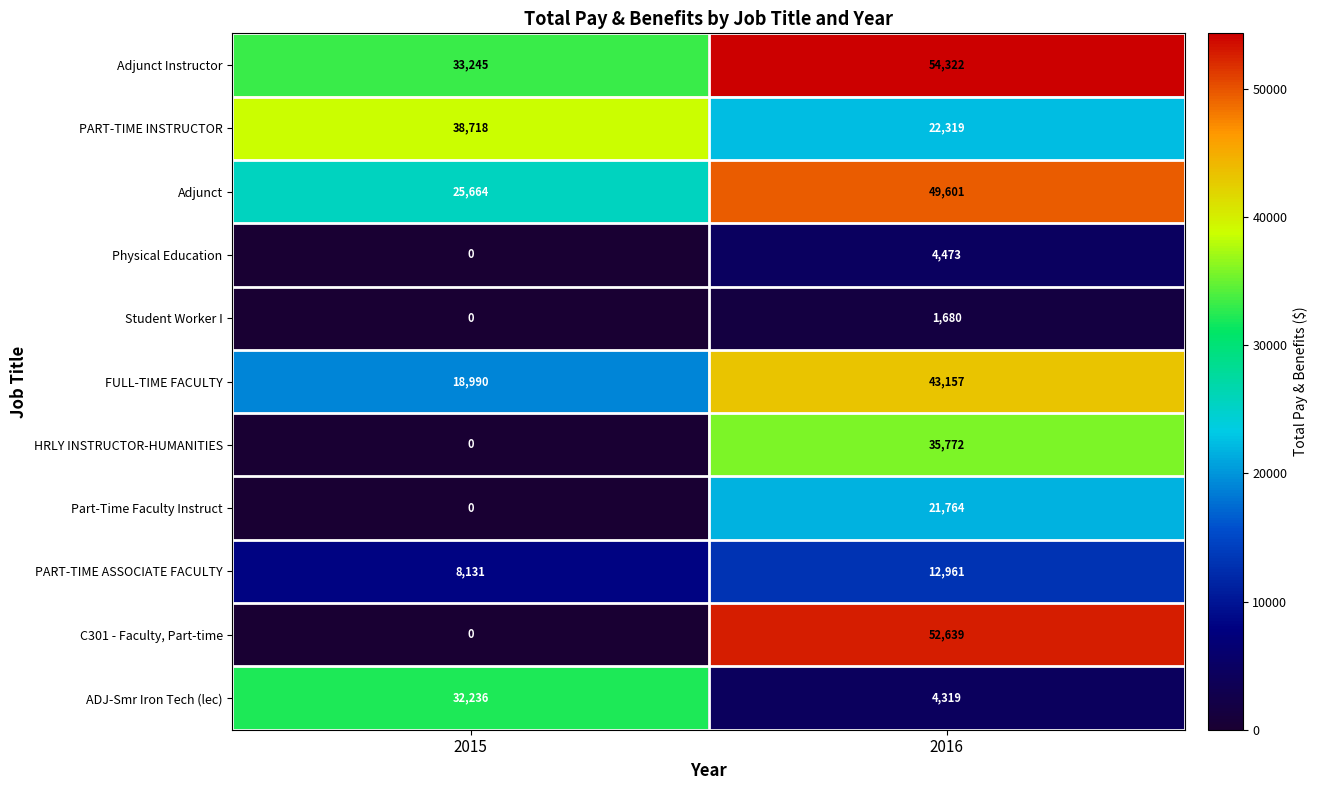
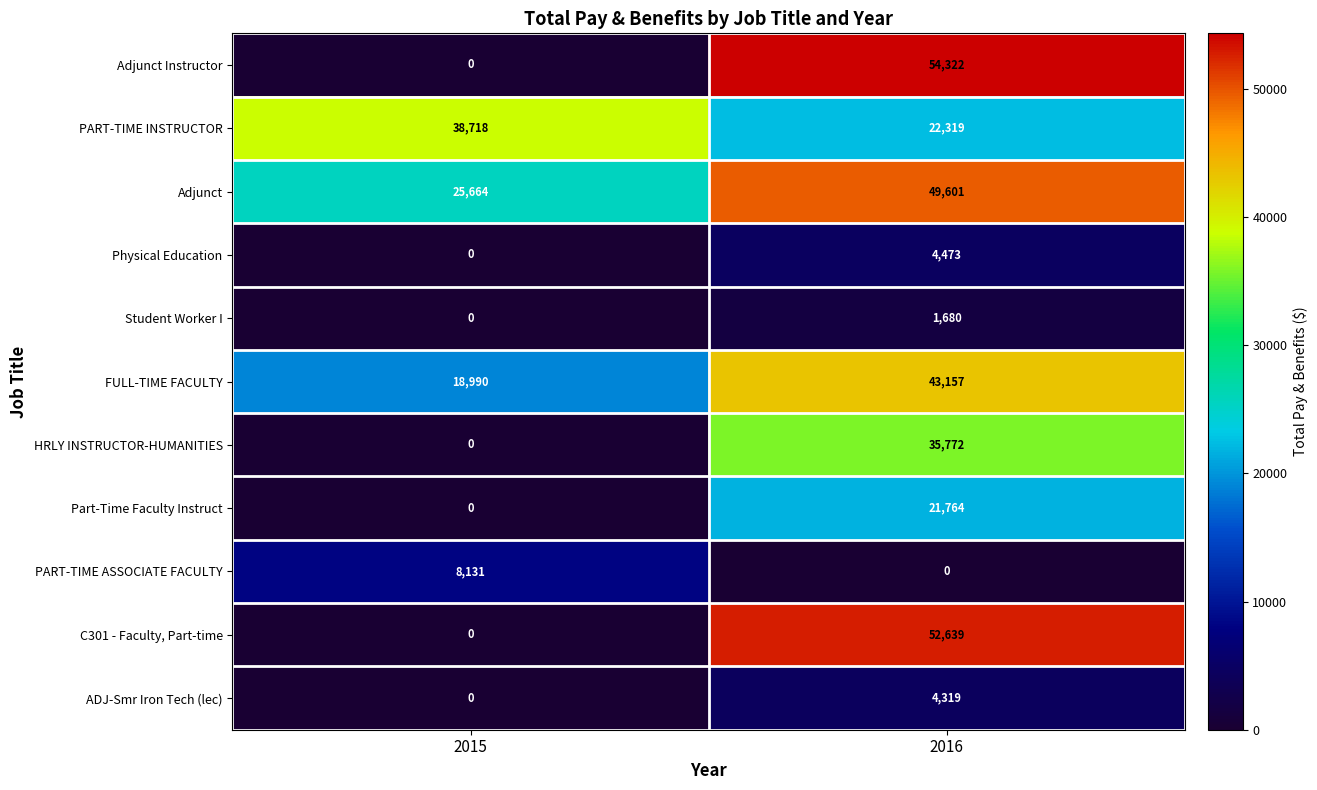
Adjunct Instructor, 2015: 33,245 -> 0
PART-TIME ASSOCIATE FACULTY, 2016: 12,961 -> 0
ADJ-Smr Iron Tech (lec), 2015: 32,236 -> 0
